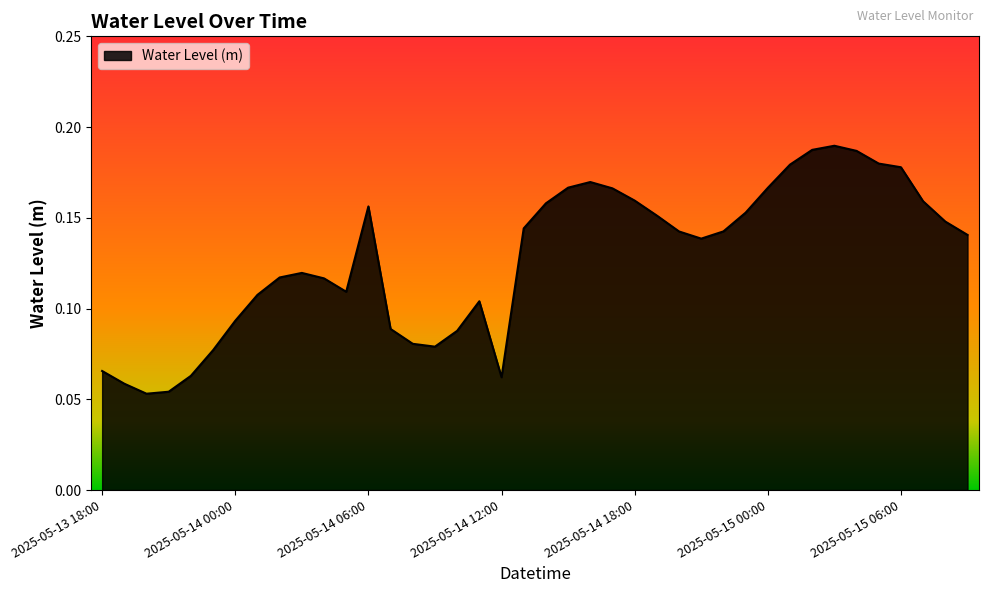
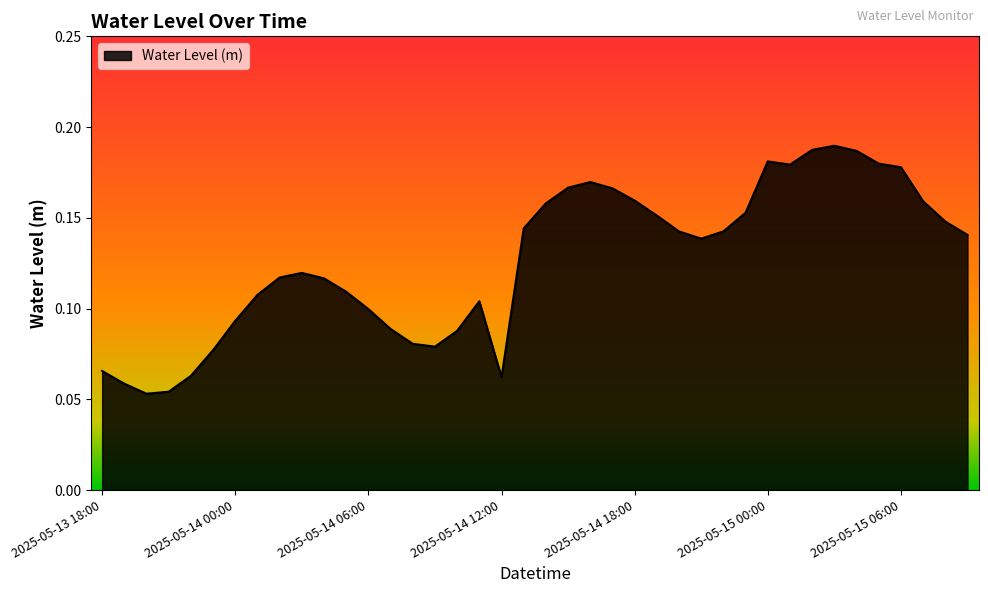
2025-05-14 06:00: 0.156 -> 0.100
2025-05-15 00:00: 0.166 -> 0.181
